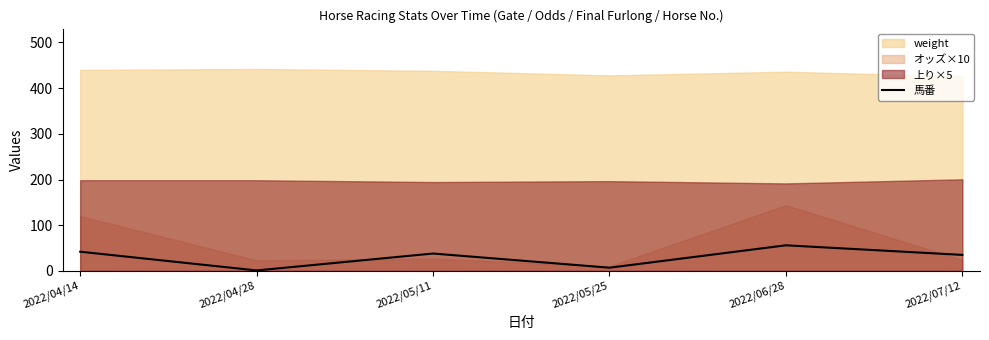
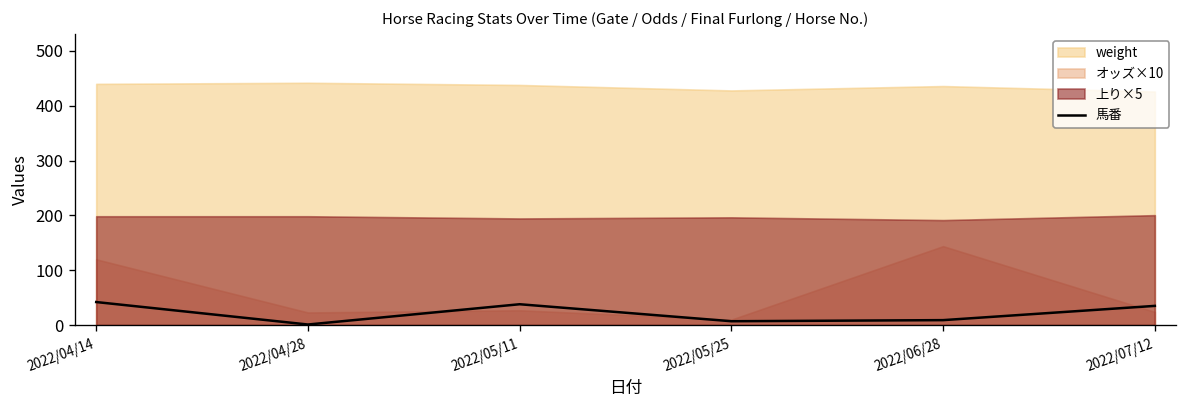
馬番, 2022/06/28: 60 -> 10
